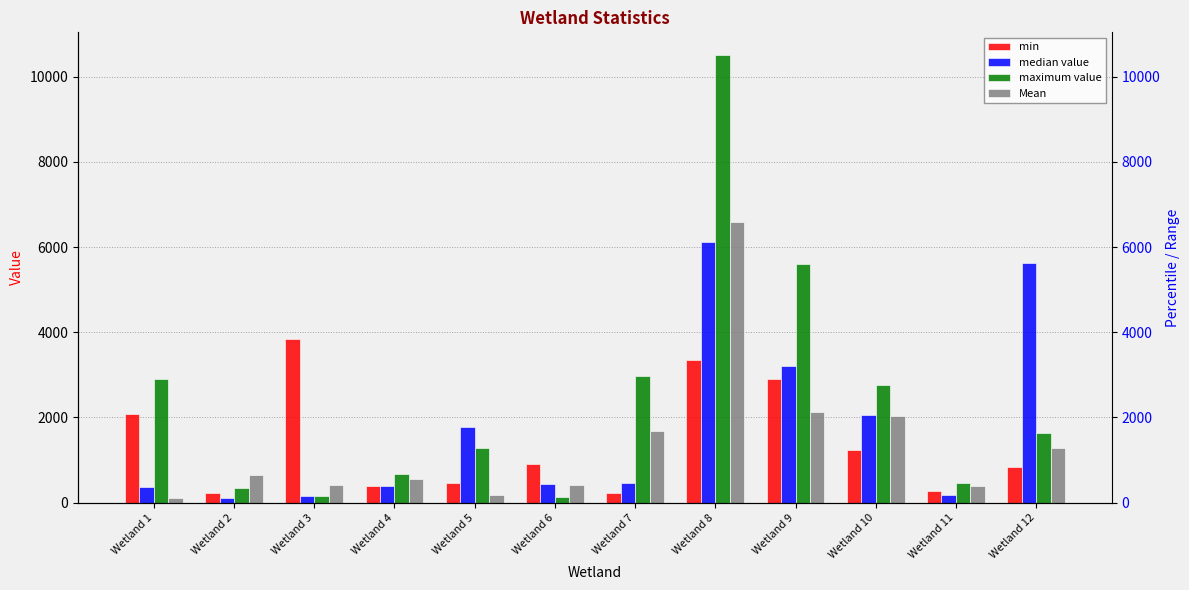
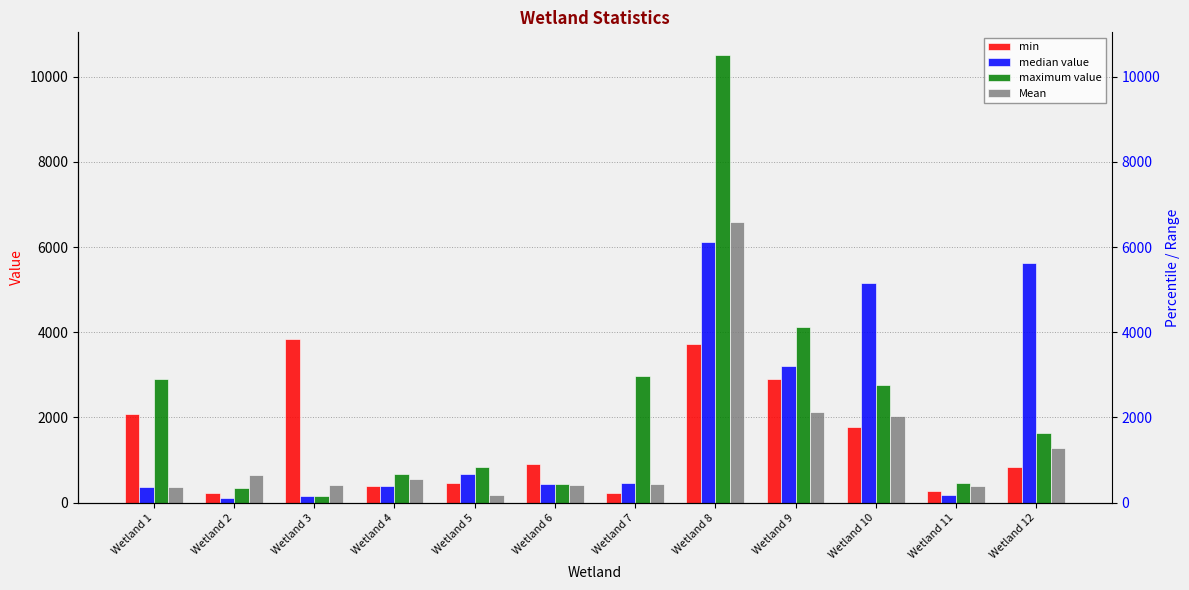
Mean, Wetland 1: 100 -> 400
median value, Wetland 5: 1800 -> 700
maximum value, Wetland 5: 1300 -> 800
maximum value, Wetland 6: 100 -> 400
Mean, Wetland 7: 1700 -> 400
min, Wetland 8: 3400 -> 3700
maximum value, Wetland 9: 5600 -> 4100
min, Wetland 10: 1200 -> 1800
median value, Wetland 10: 2100 -> 5200
